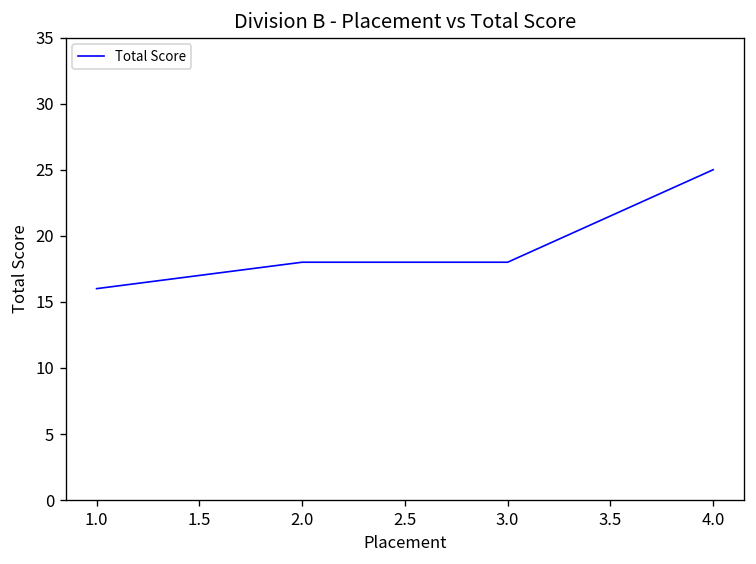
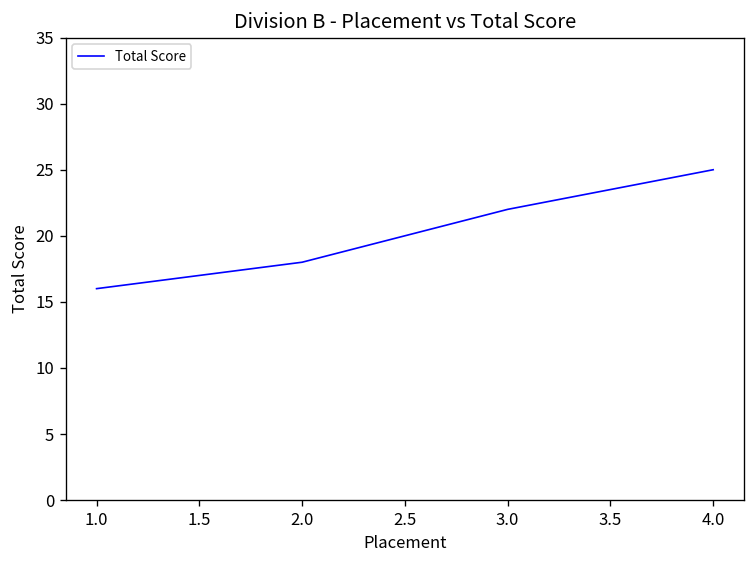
3.0: 18 -> 22
